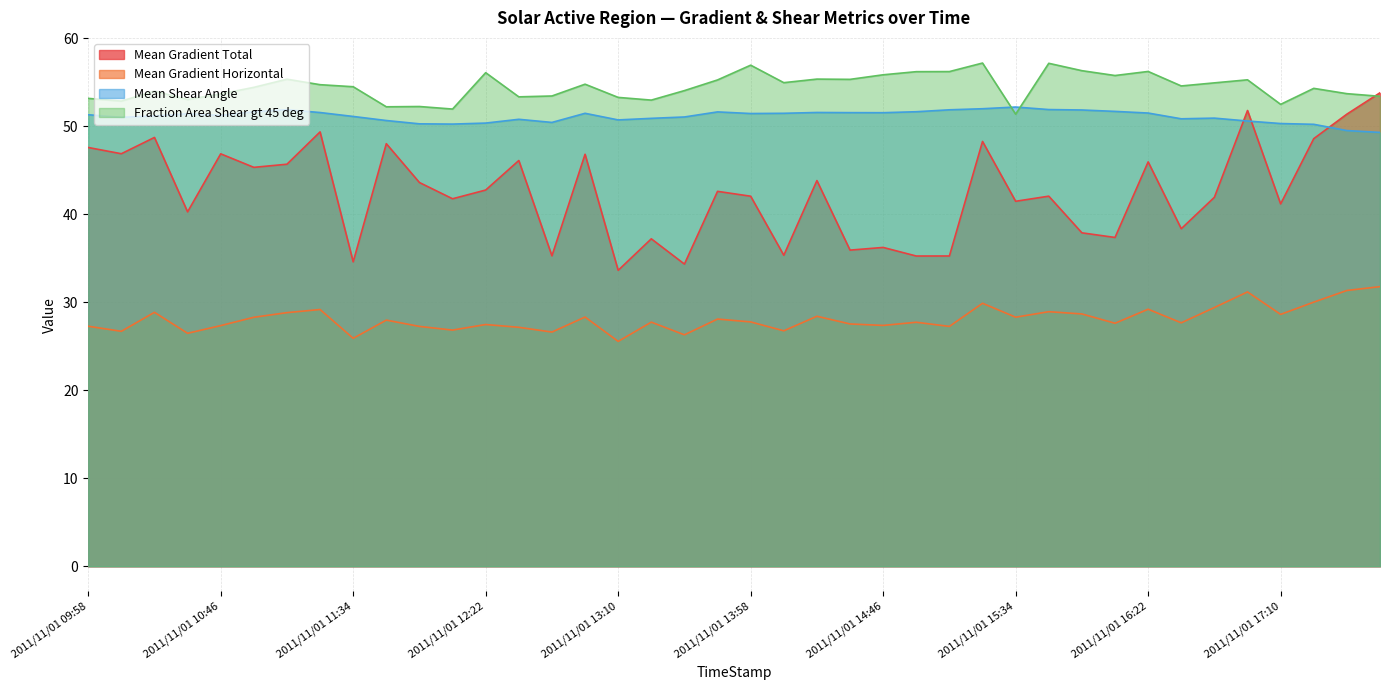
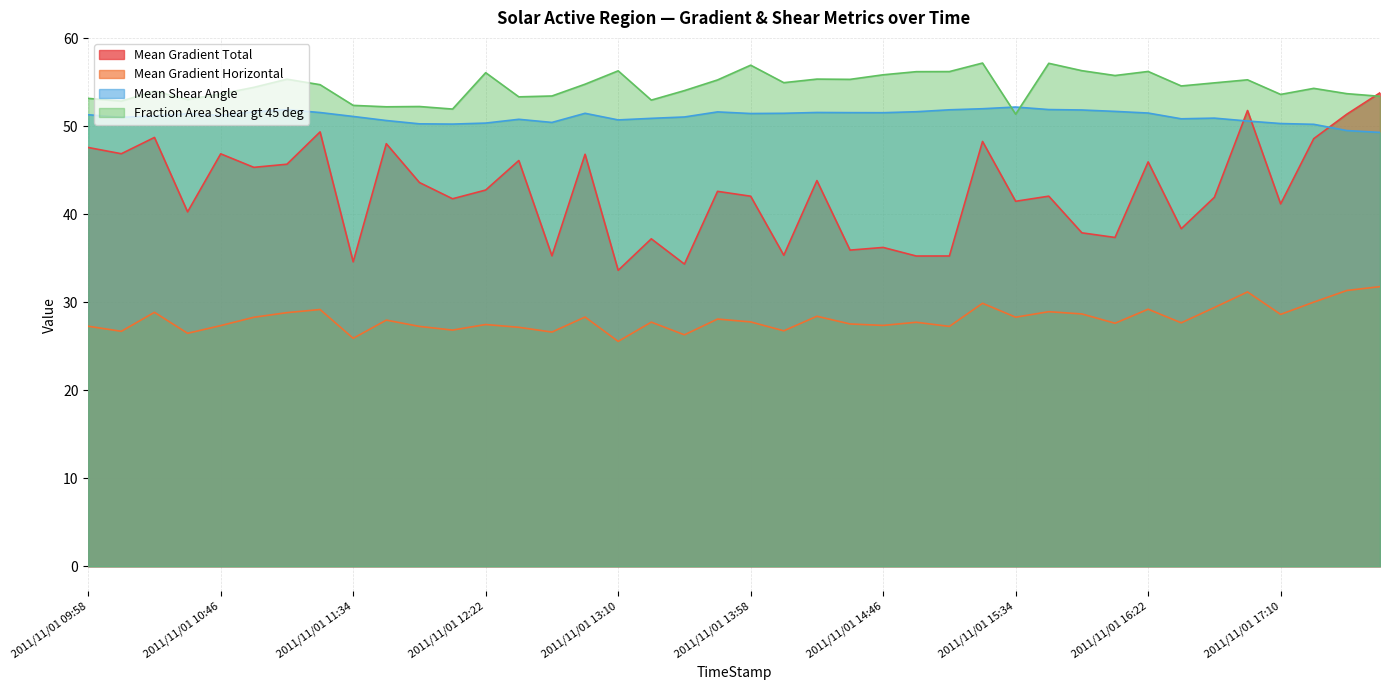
Fraction Area Shear gt 45 deg, 2011/11/01 11:34: 55 -> 52
Fraction Area Shear gt 45 deg, 2011/11/01 13:10: 53 -> 56
Fraction Area Shear gt 45 deg, 2011/11/01 17:10: 53 -> 54
